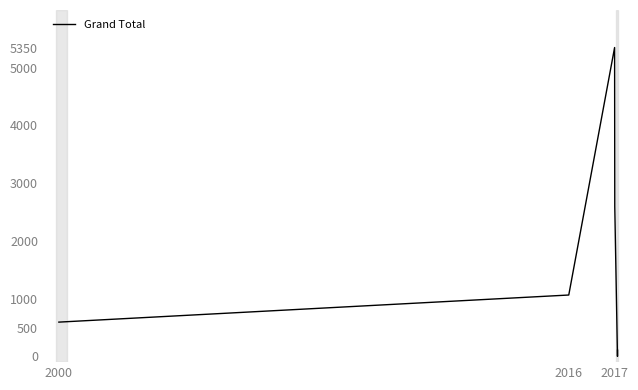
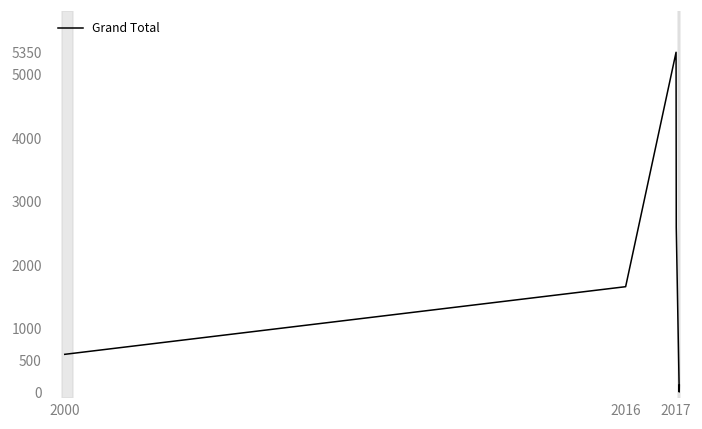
2016: 1100 -> 1700
